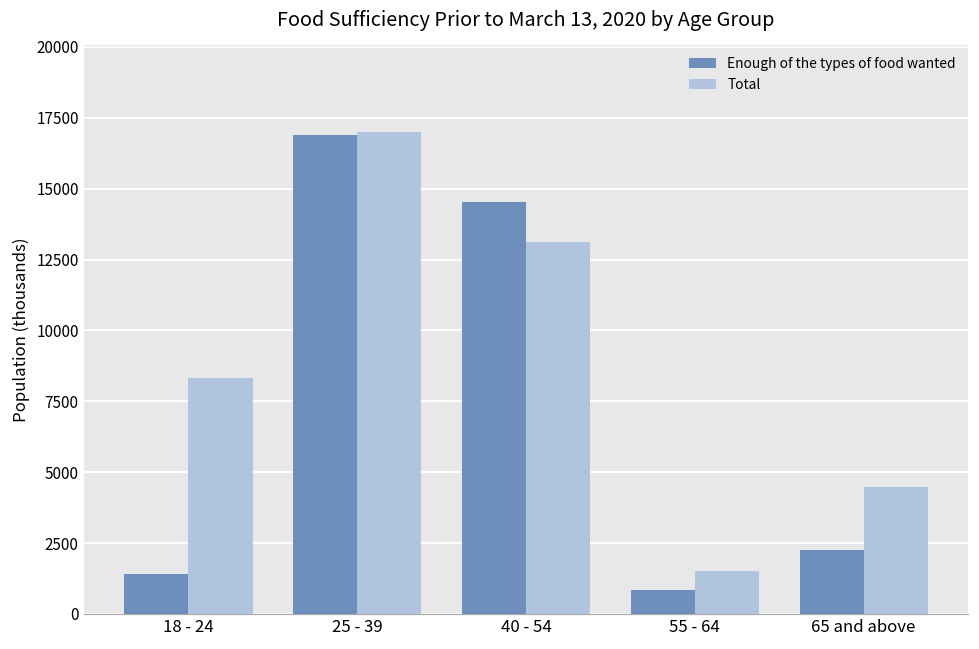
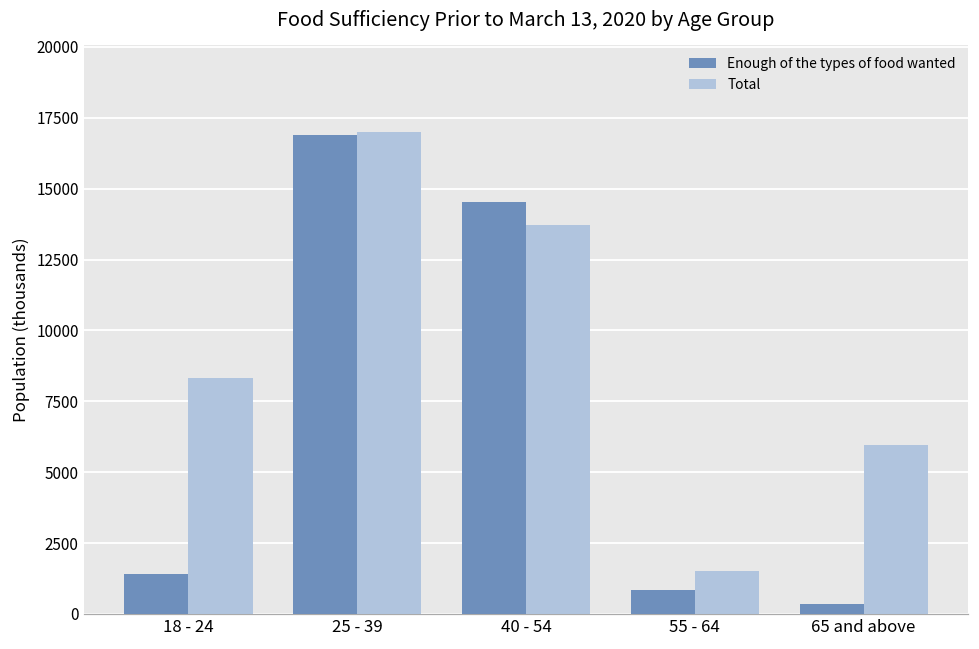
Total, 40 - 54: 13100 -> 13700
Enough of the types of food wanted, 65 and above: 2300 -> 300
Total, 65 and above: 4500 -> 5900
